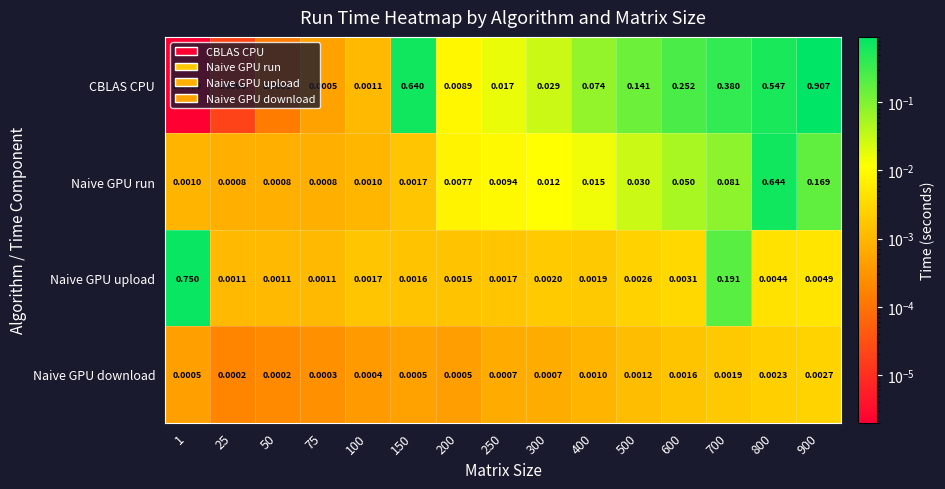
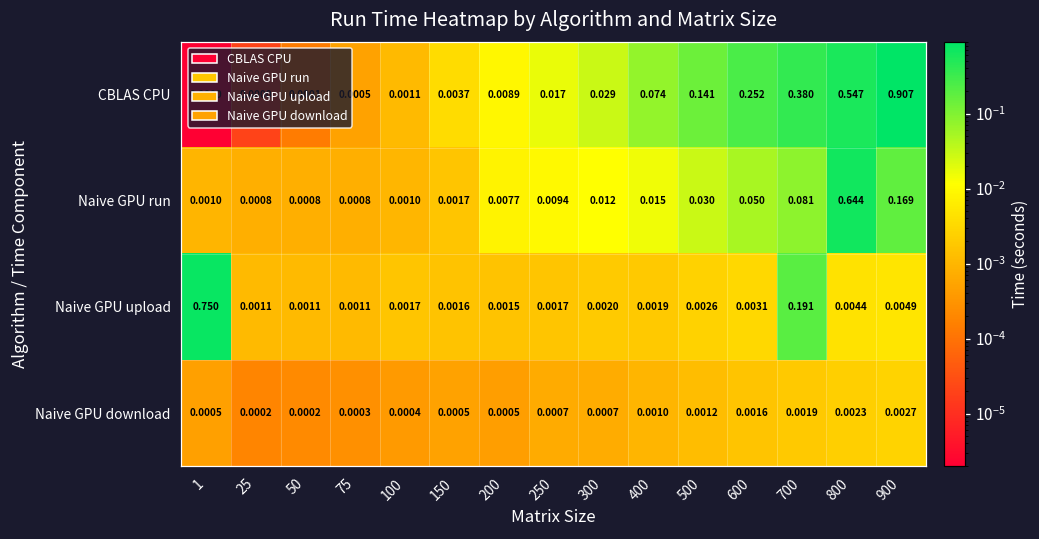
CBLAS CPU, 150: 0.640 -> 0.0037
